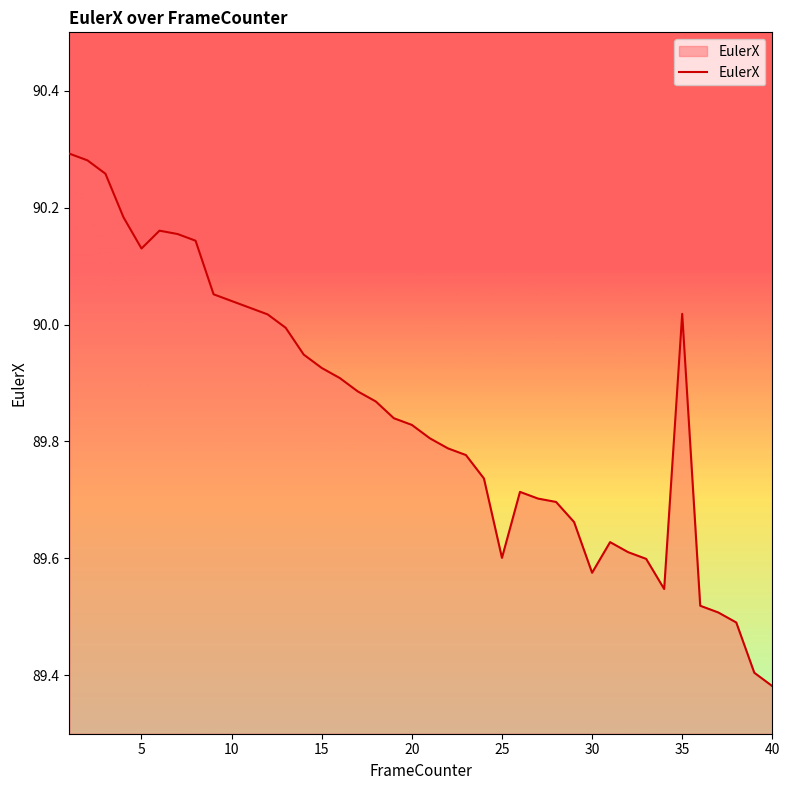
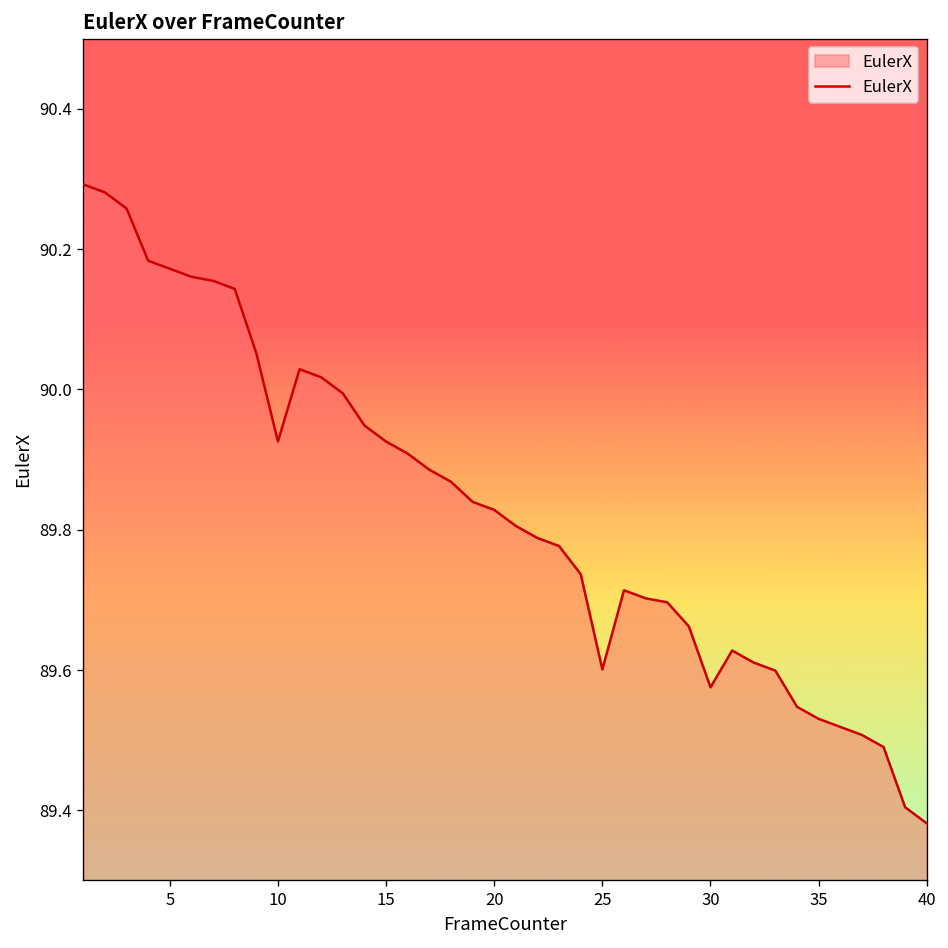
5: 90.13 -> 90.17
10: 90.04 -> 89.93
35: 90.02 -> 89.53
